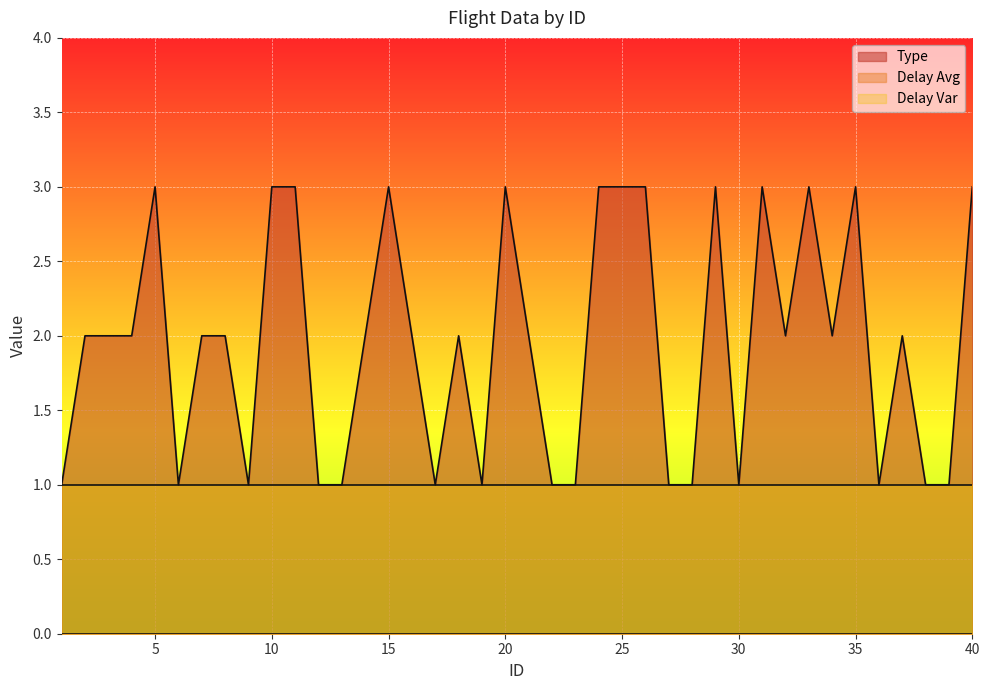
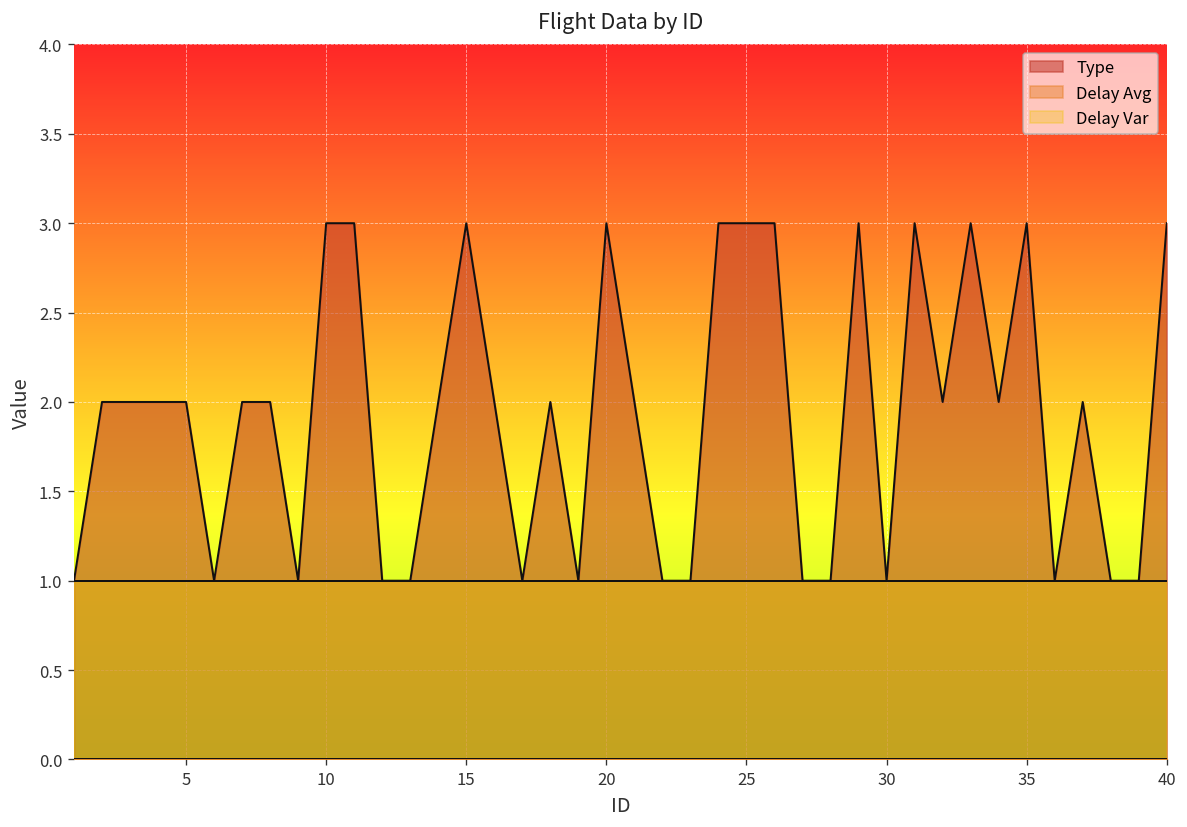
Type, 5: 3 -> 2
